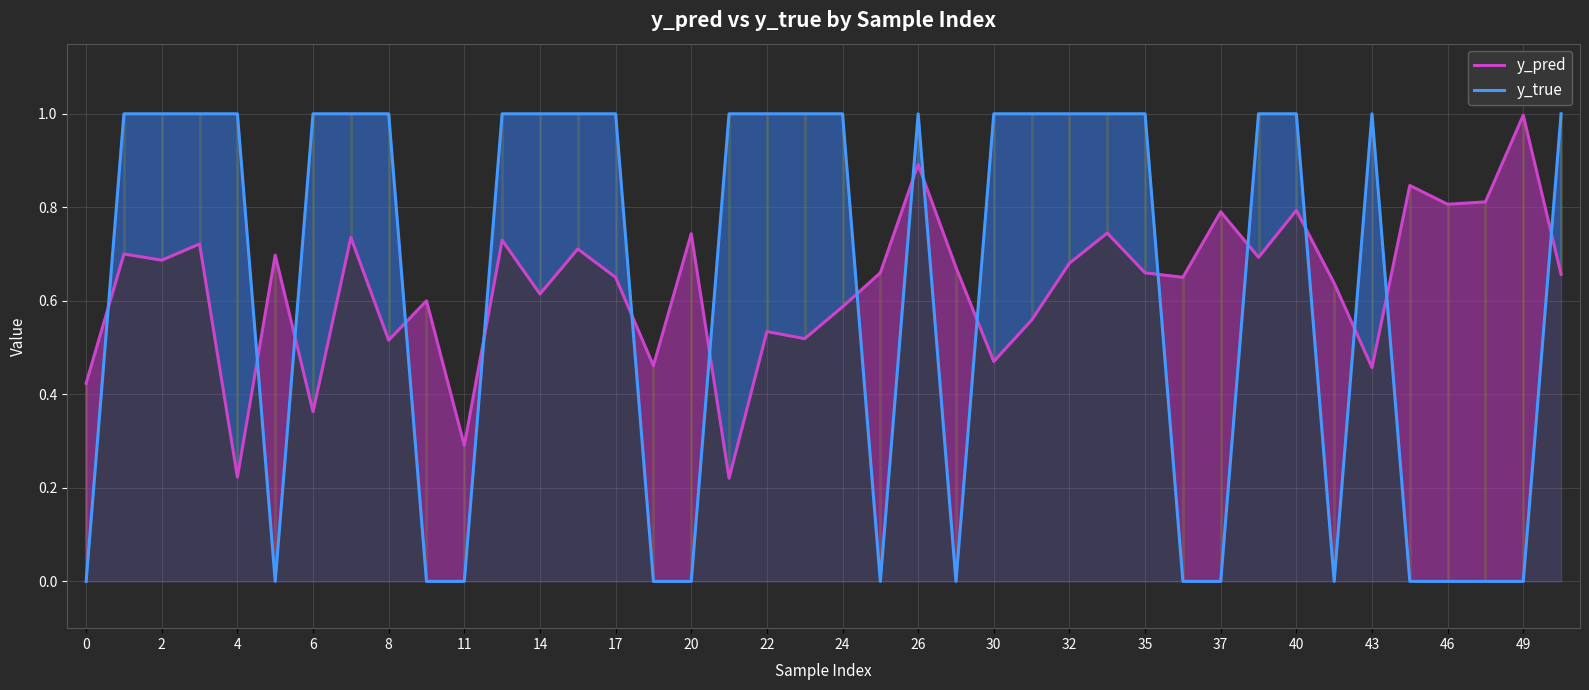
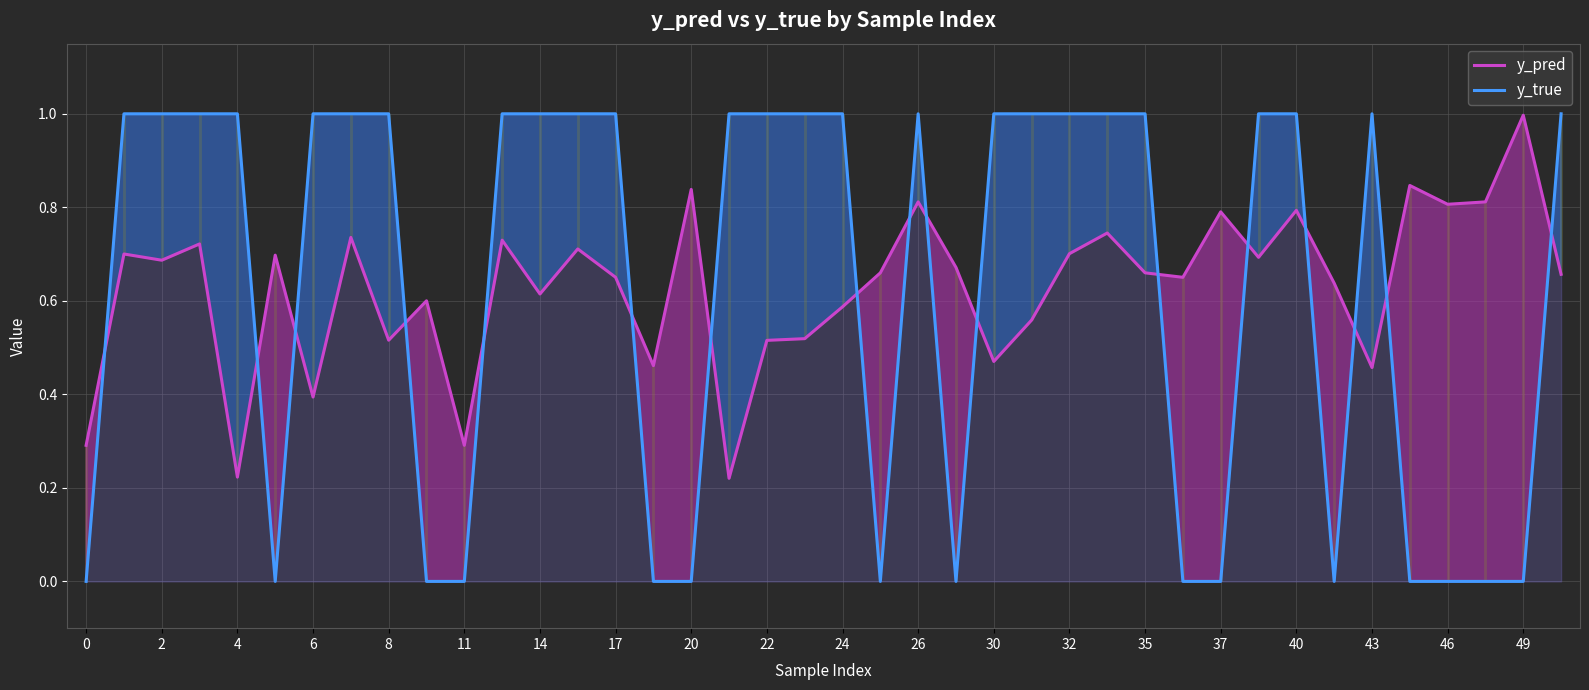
y_pred, 0: 0.42 -> 0.29
y_pred, 6: 0.36 -> 0.39
y_pred, 20: 0.74 -> 0.84
y_pred, 22: 0.53 -> 0.52
y_pred, 26: 0.89 -> 0.81
y_pred, 32: 0.68 -> 0.70
